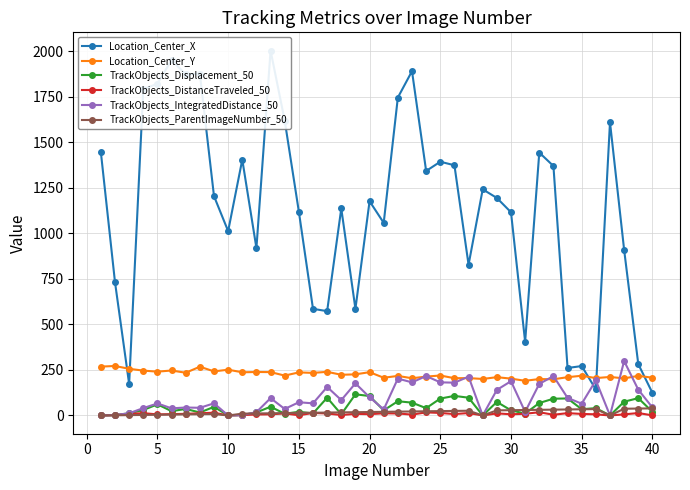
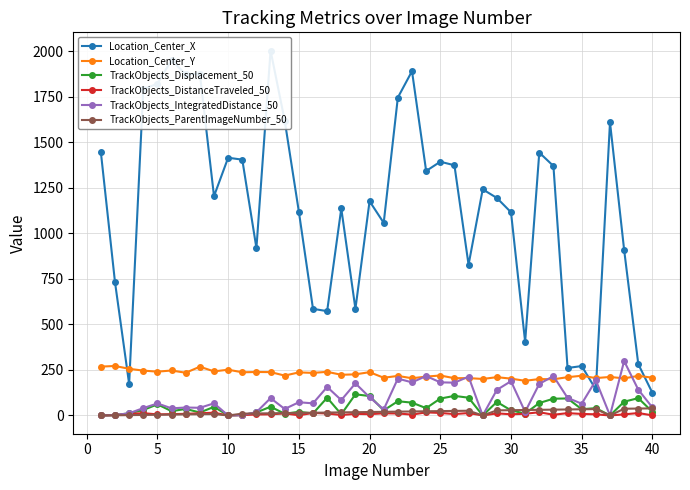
Location_Center_X, 10: 1010 -> 1410
